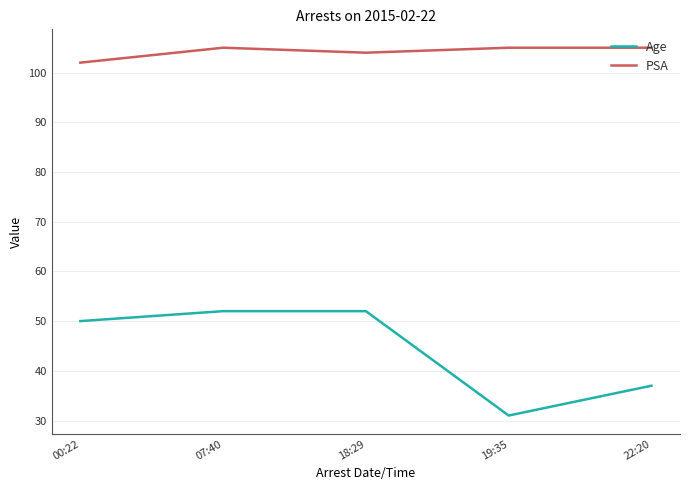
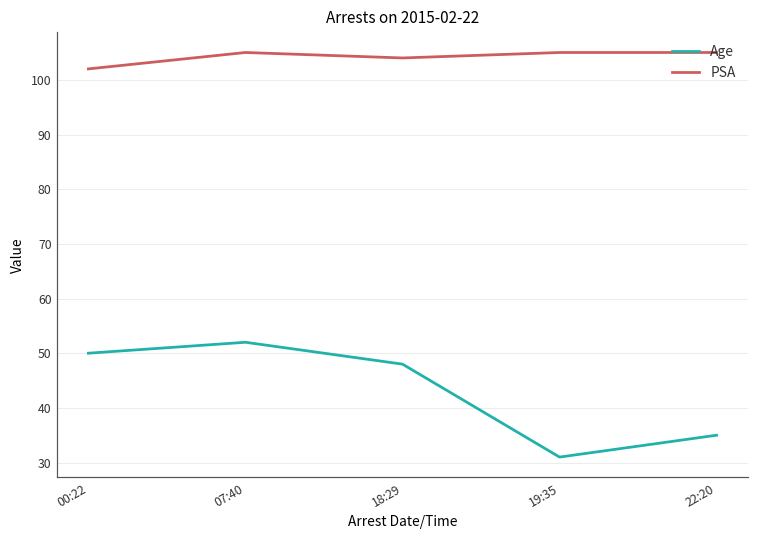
Age, 18:29: 52 -> 48
Age, 22:20: 37 -> 35
